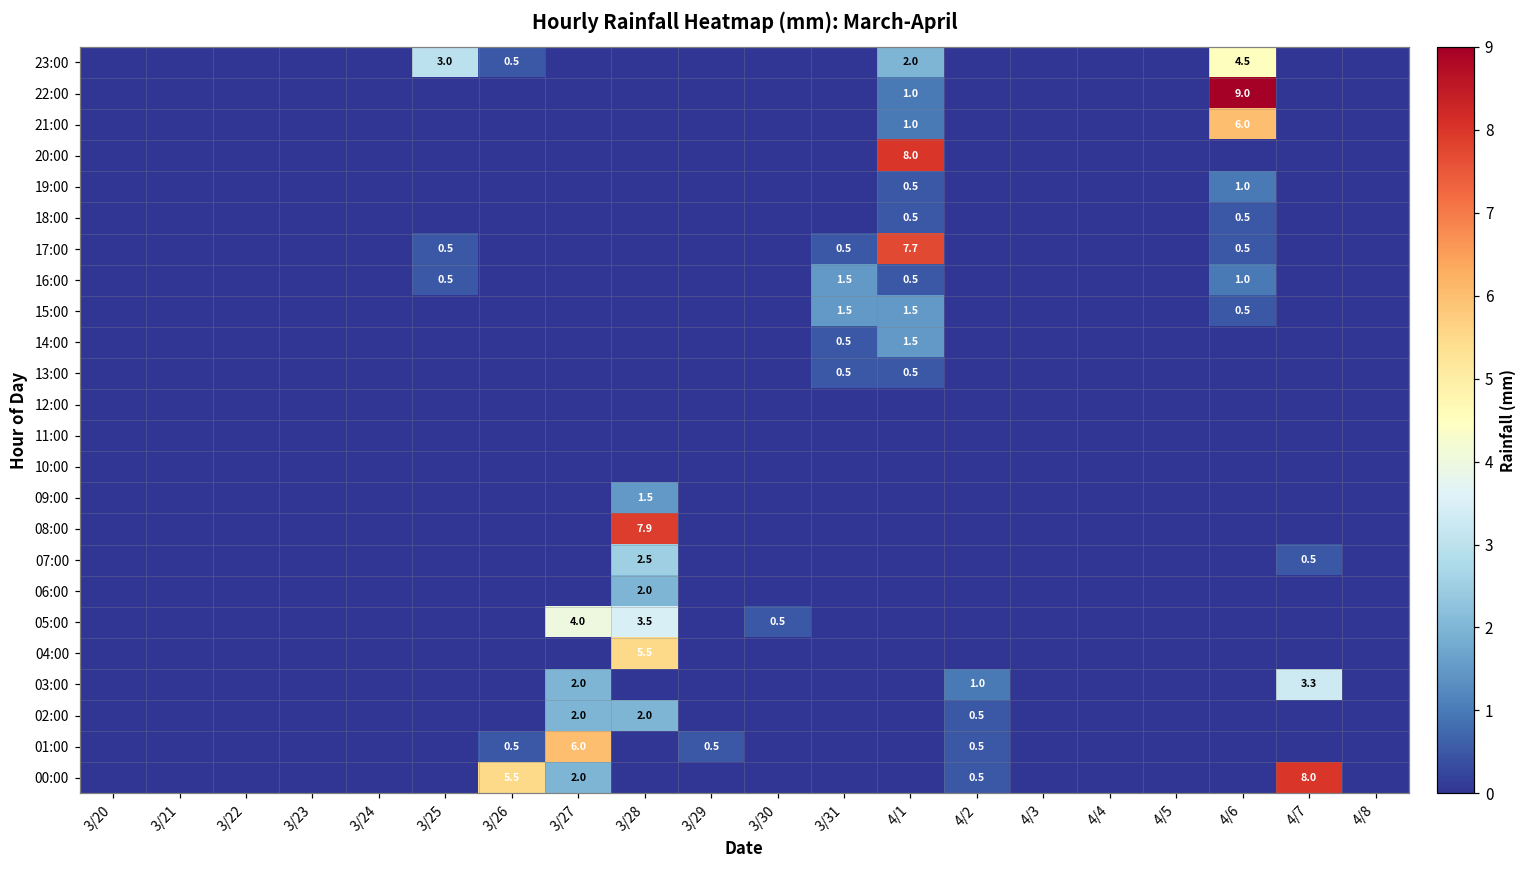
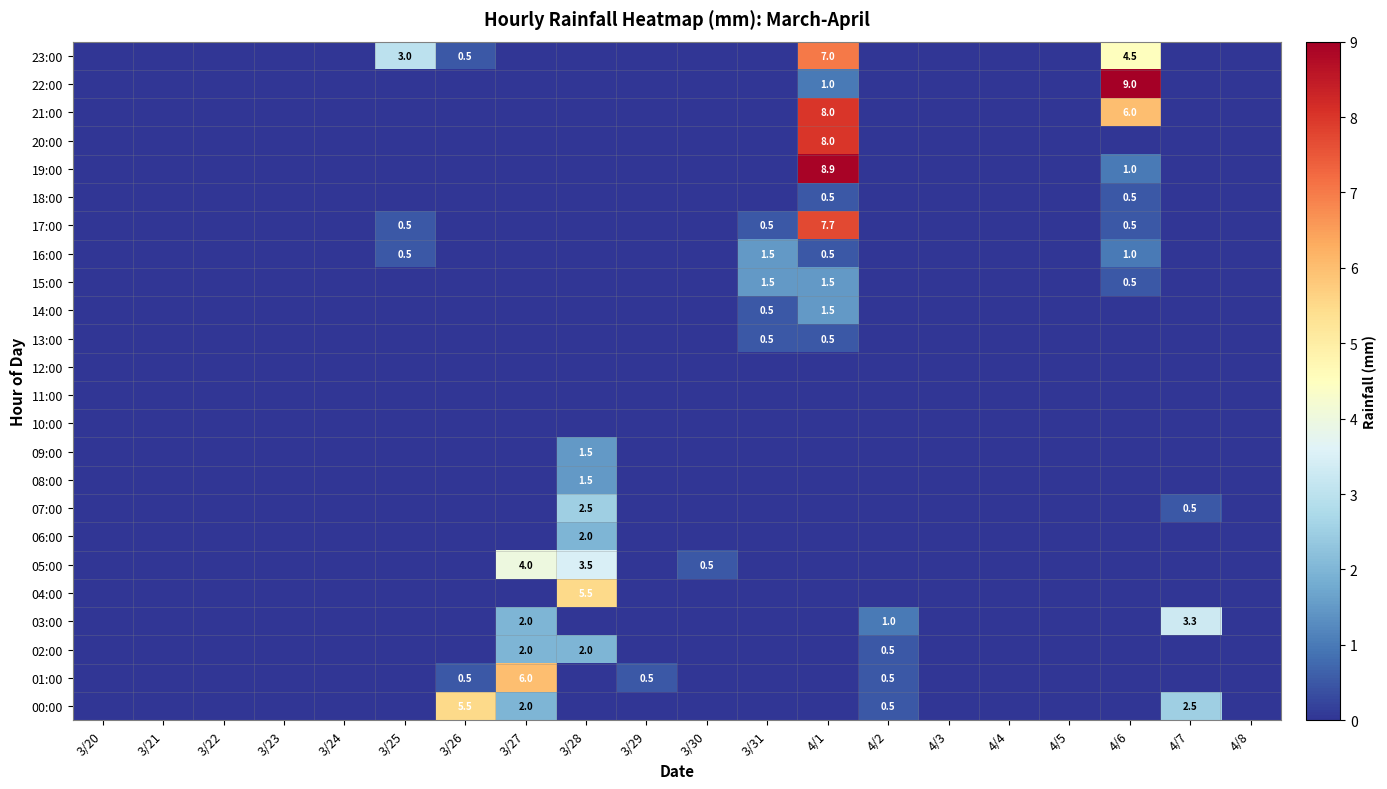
23:00, 4/1: 2.0 -> 7.0
21:00, 4/1: 1.0 -> 8.0
19:00, 4/1: 0.5 -> 8.9
08:00, 3/28: 7.9 -> 1.5
00:00, 4/7: 8.0 -> 2.5
